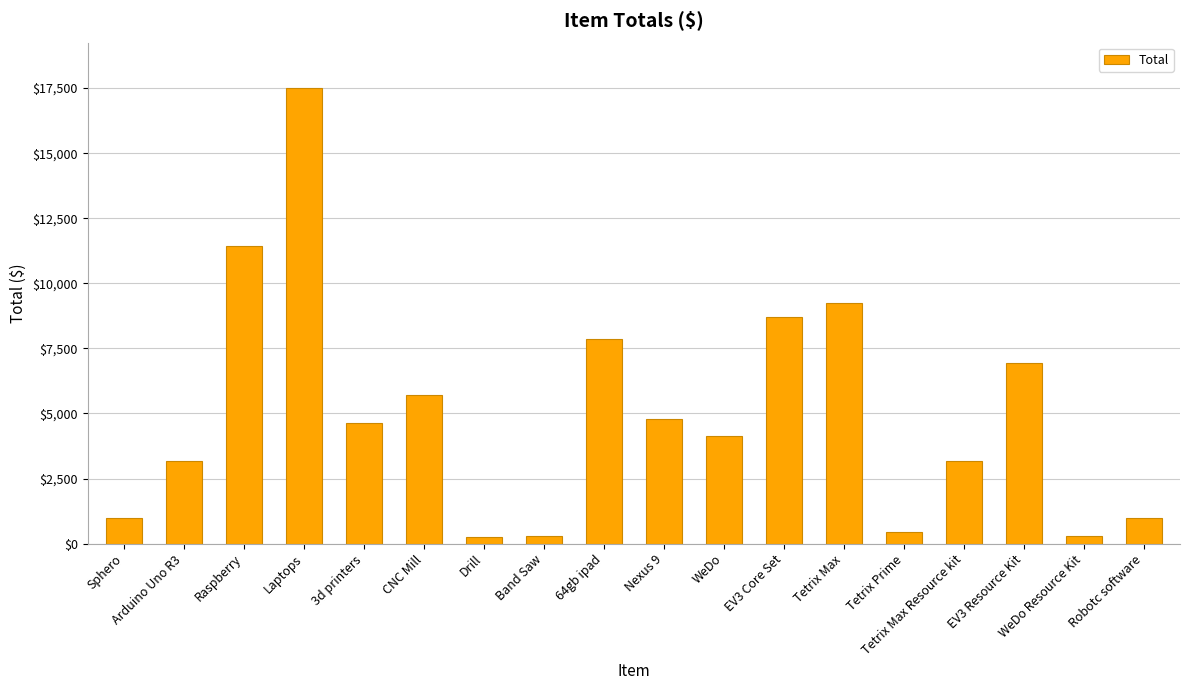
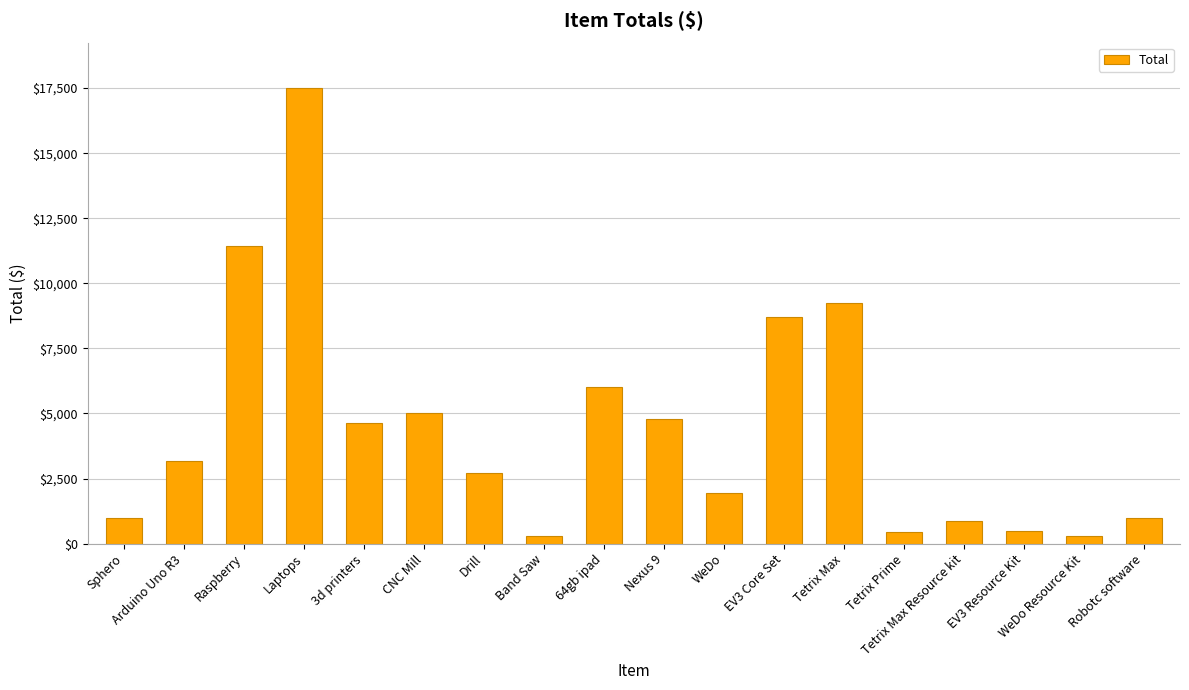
CNC Mill: $5,700 -> $5,000
Drill: $300 -> $2,700
64gb ipad: $7,900 -> $6,000
WeDo: $4,100 -> $2,000
Tetrix Max Resource kit: $3,200 -> $900
EV3 Resource Kit: $6,900 -> $500
